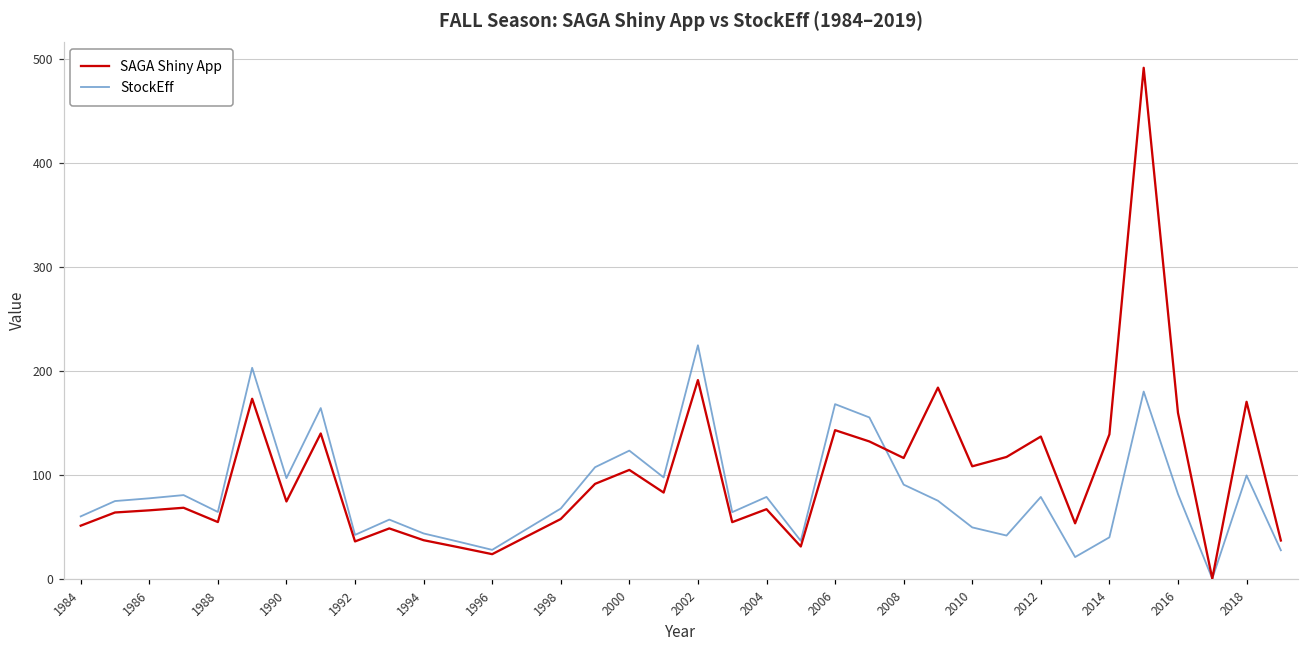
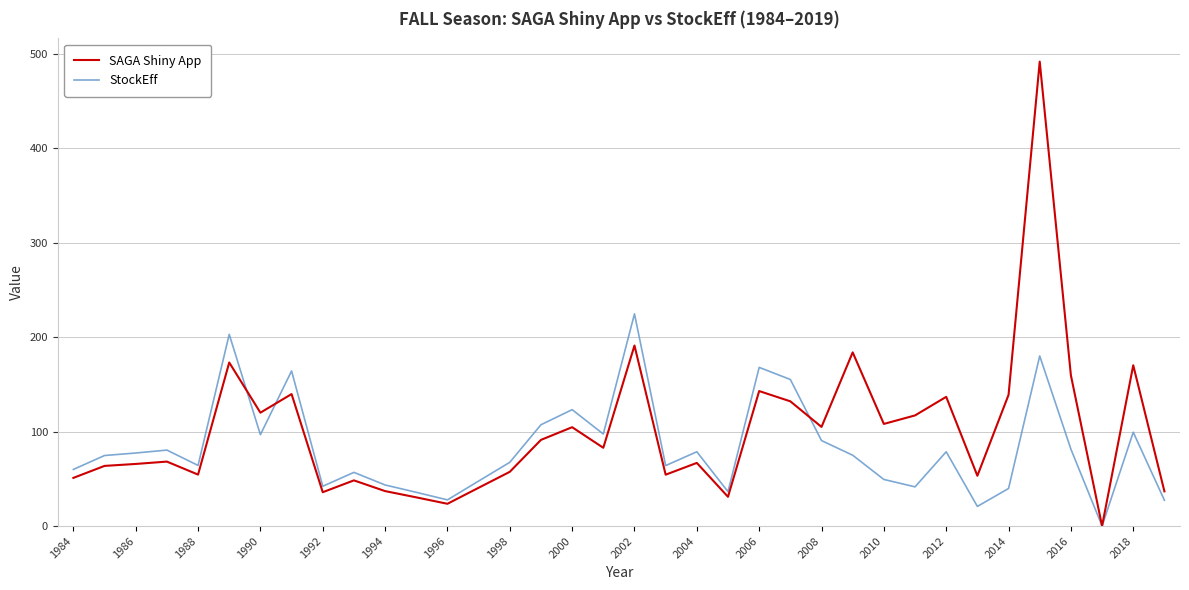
SAGA Shiny App, 1990: 70 -> 120
SAGA Shiny App, 2008: 120 -> 100
